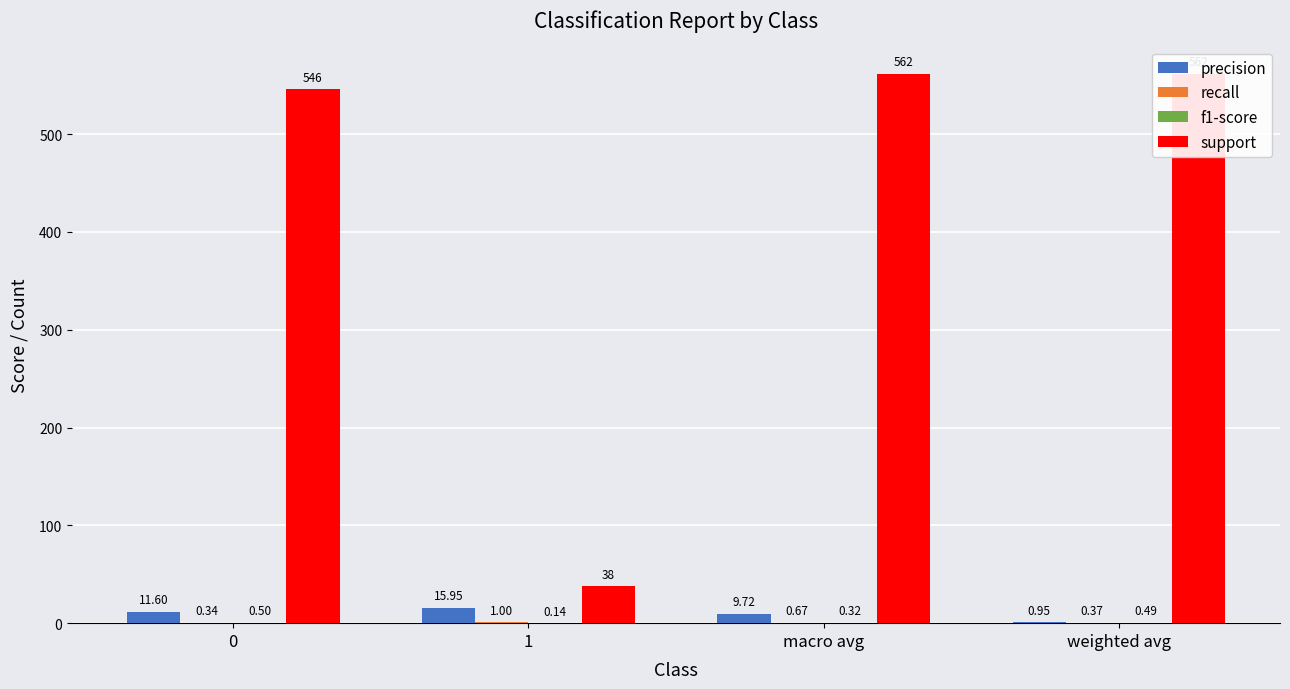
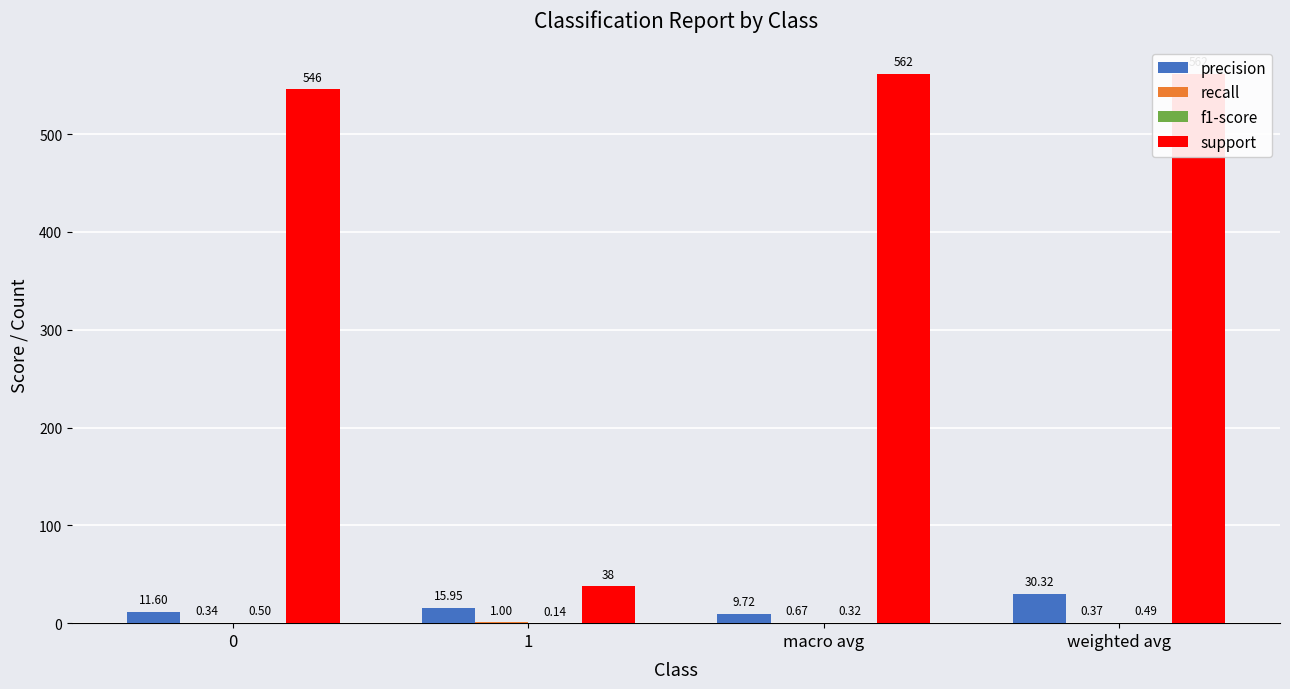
precision, weighted avg: 0.95 -> 30.32
